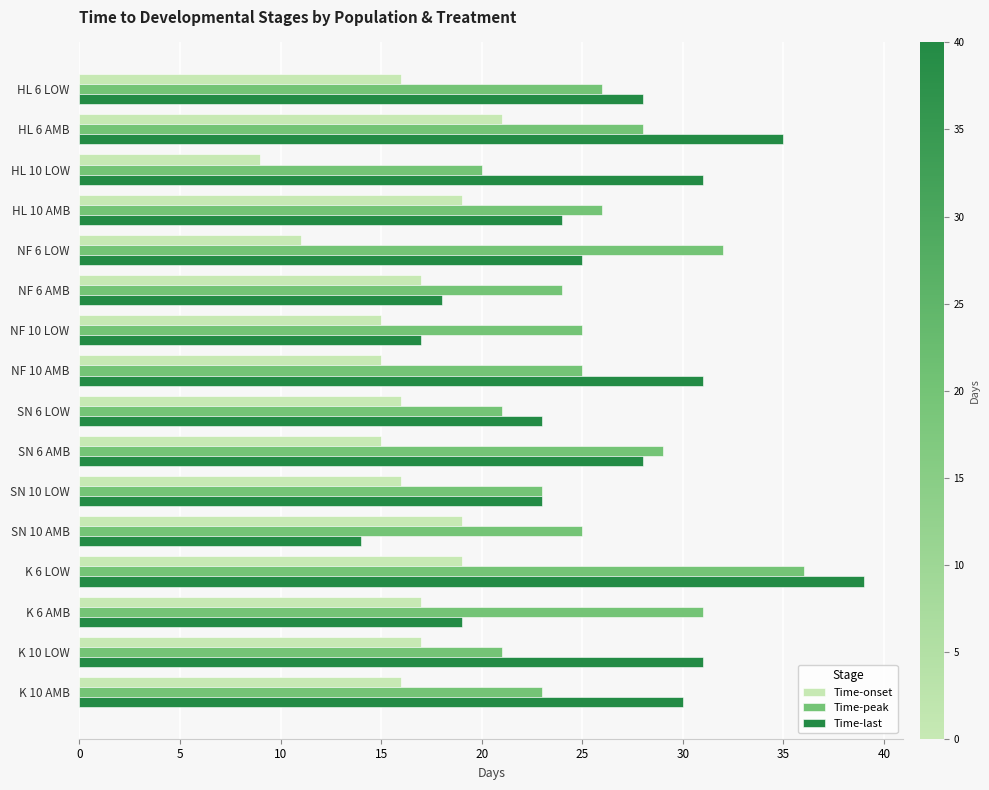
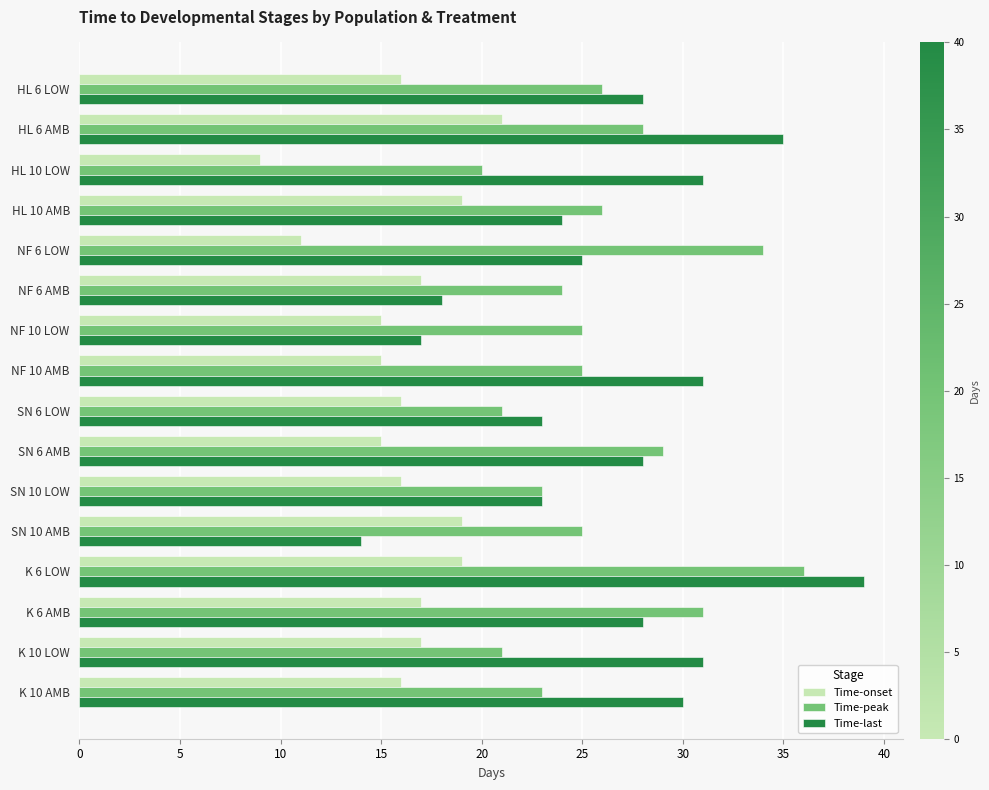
Time-peak, NF 6 LOW: 32 -> 34
Time-last, K 6 AMB: 19 -> 28
